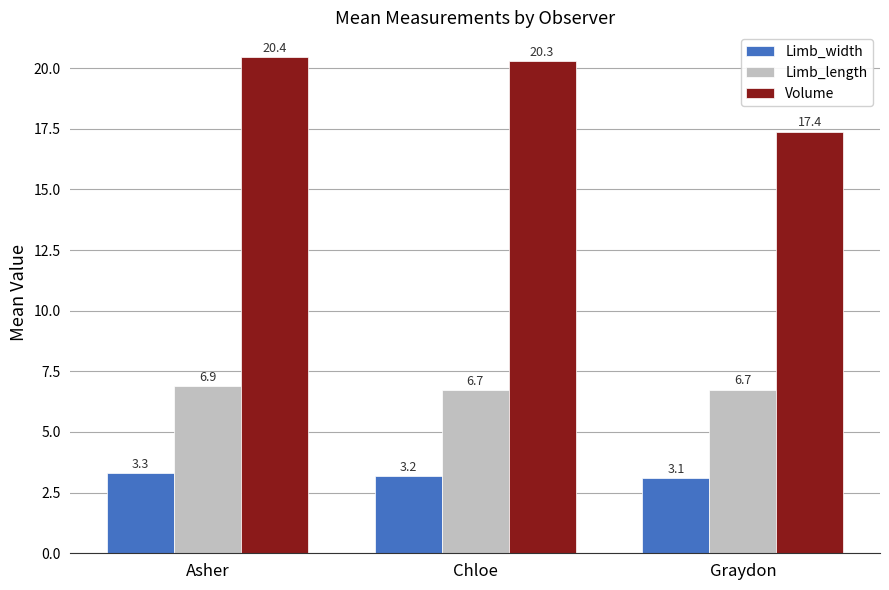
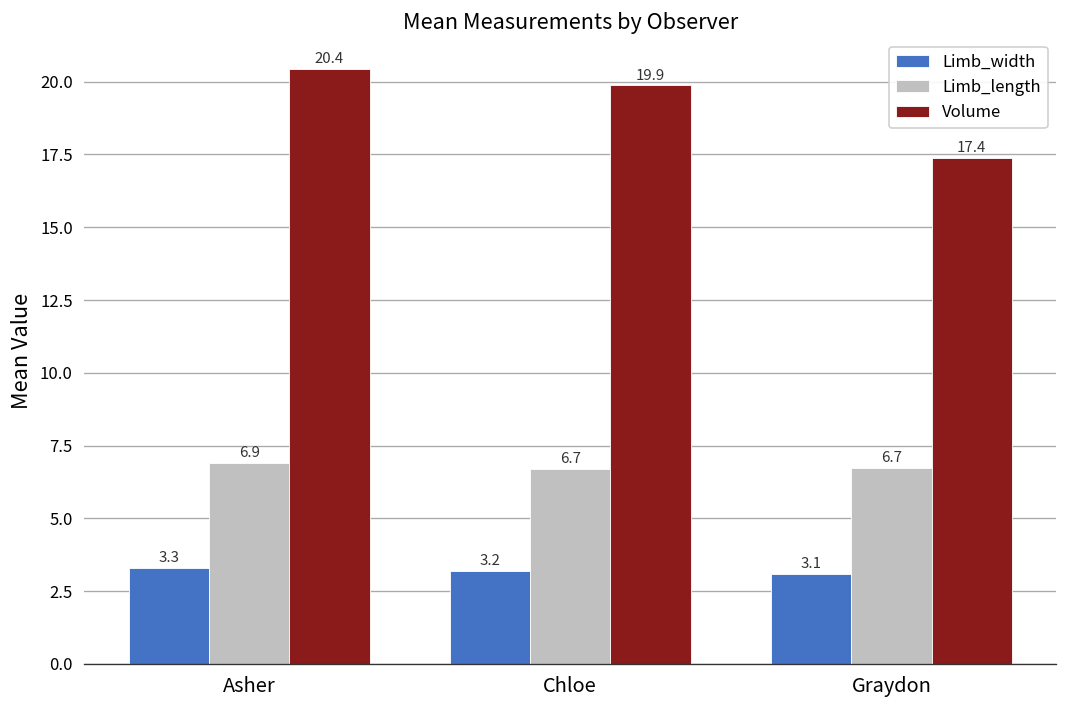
Volume, Chloe: 20.3 -> 19.9
